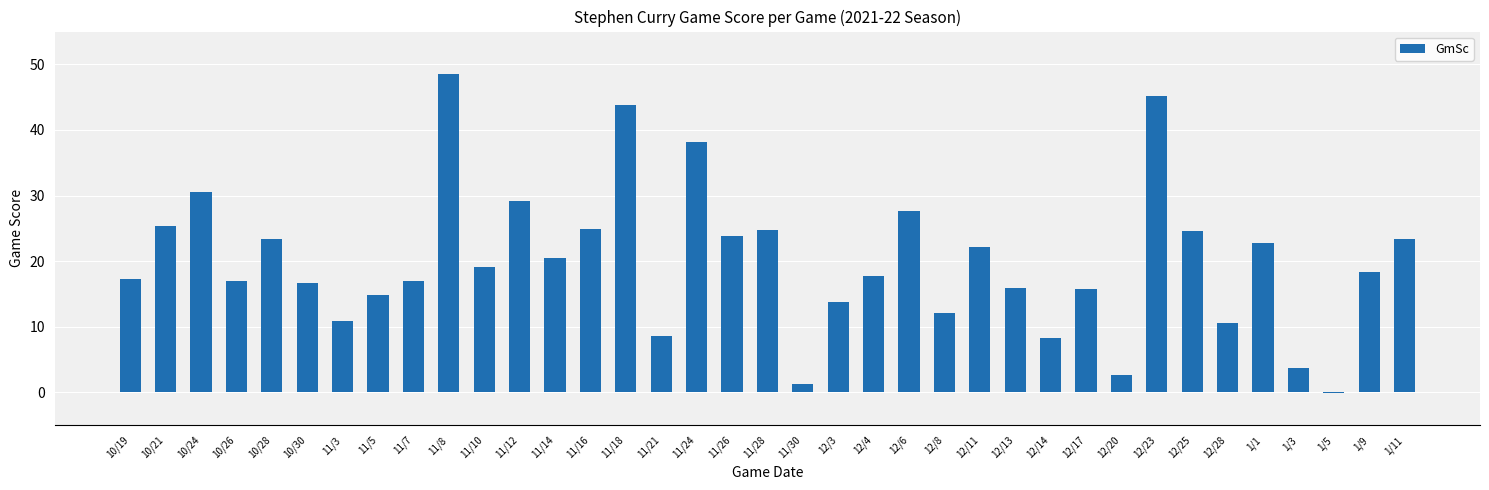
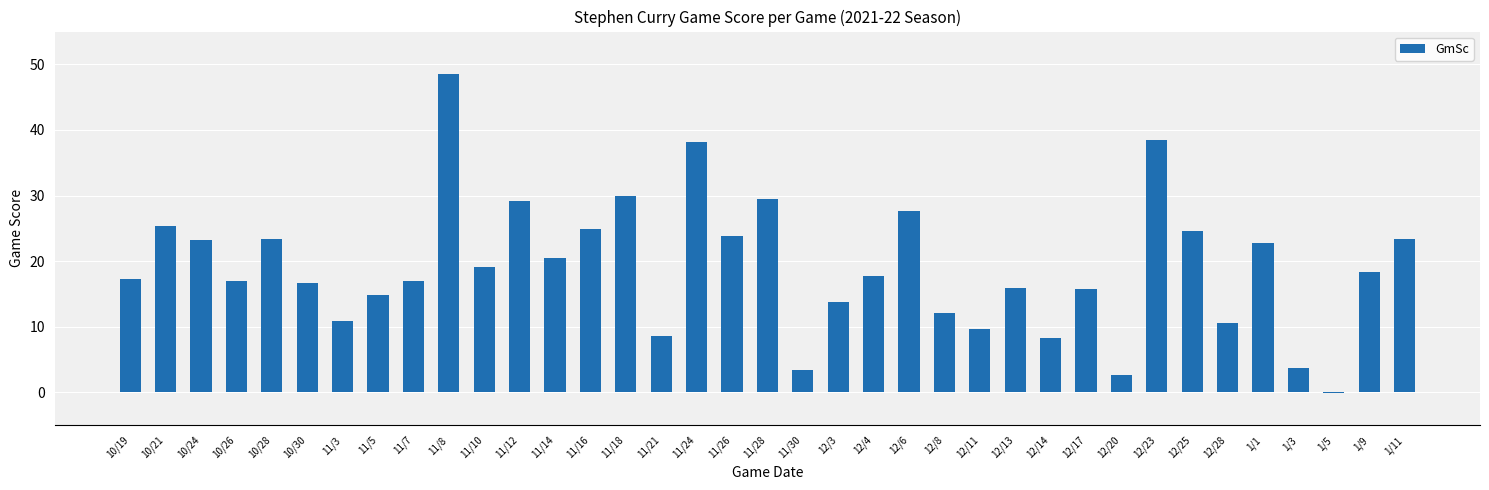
10/24: 31 -> 23
11/18: 44 -> 30
11/28: 25 -> 30
11/30: 1 -> 3
12/11: 22 -> 10
12/23: 45 -> 38
